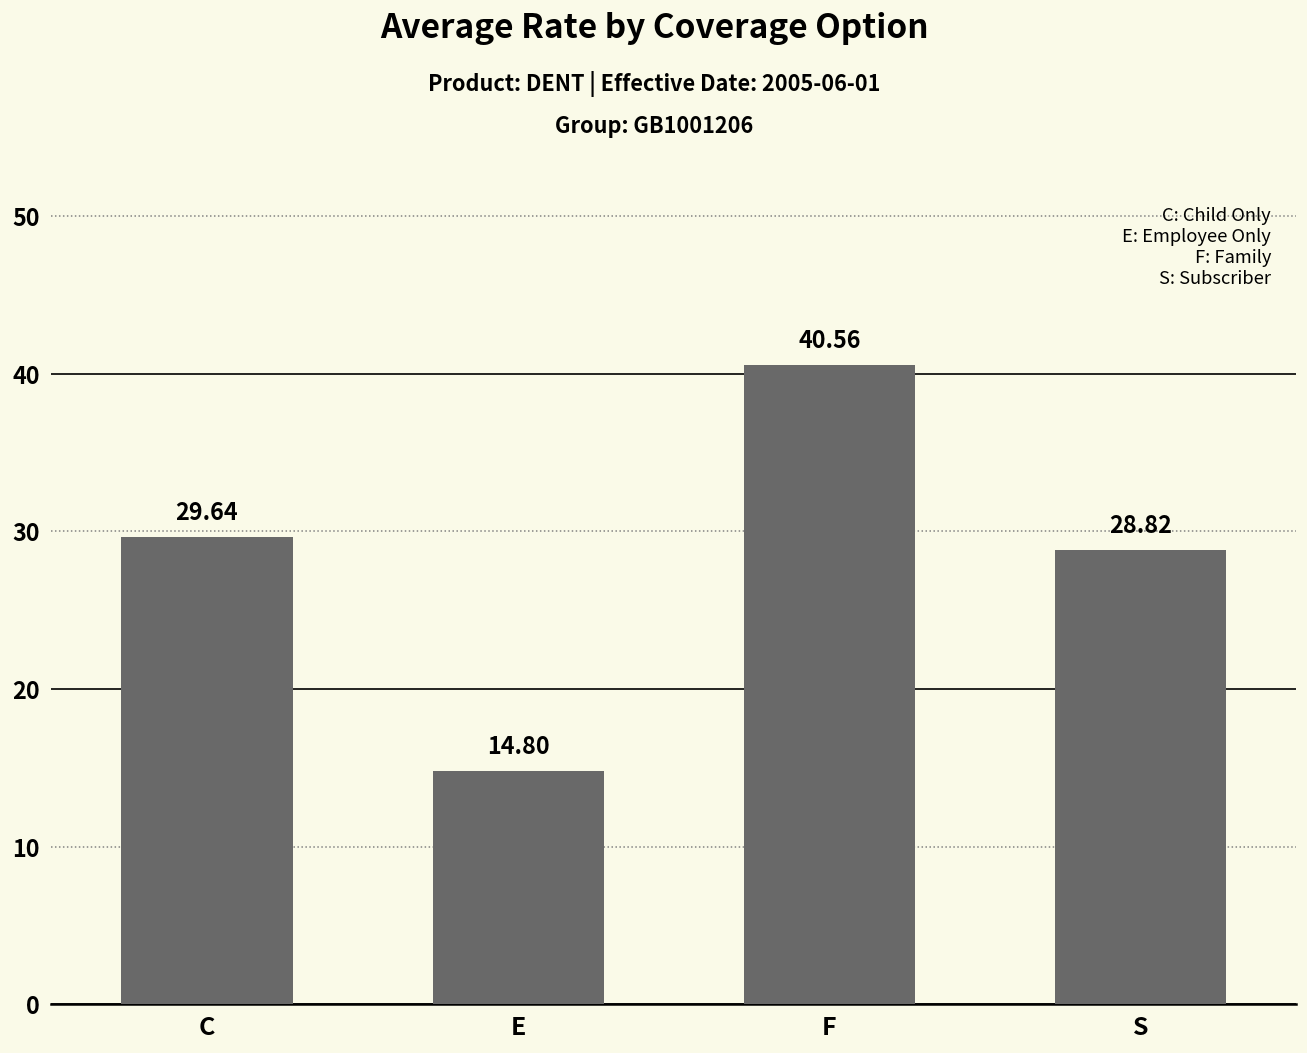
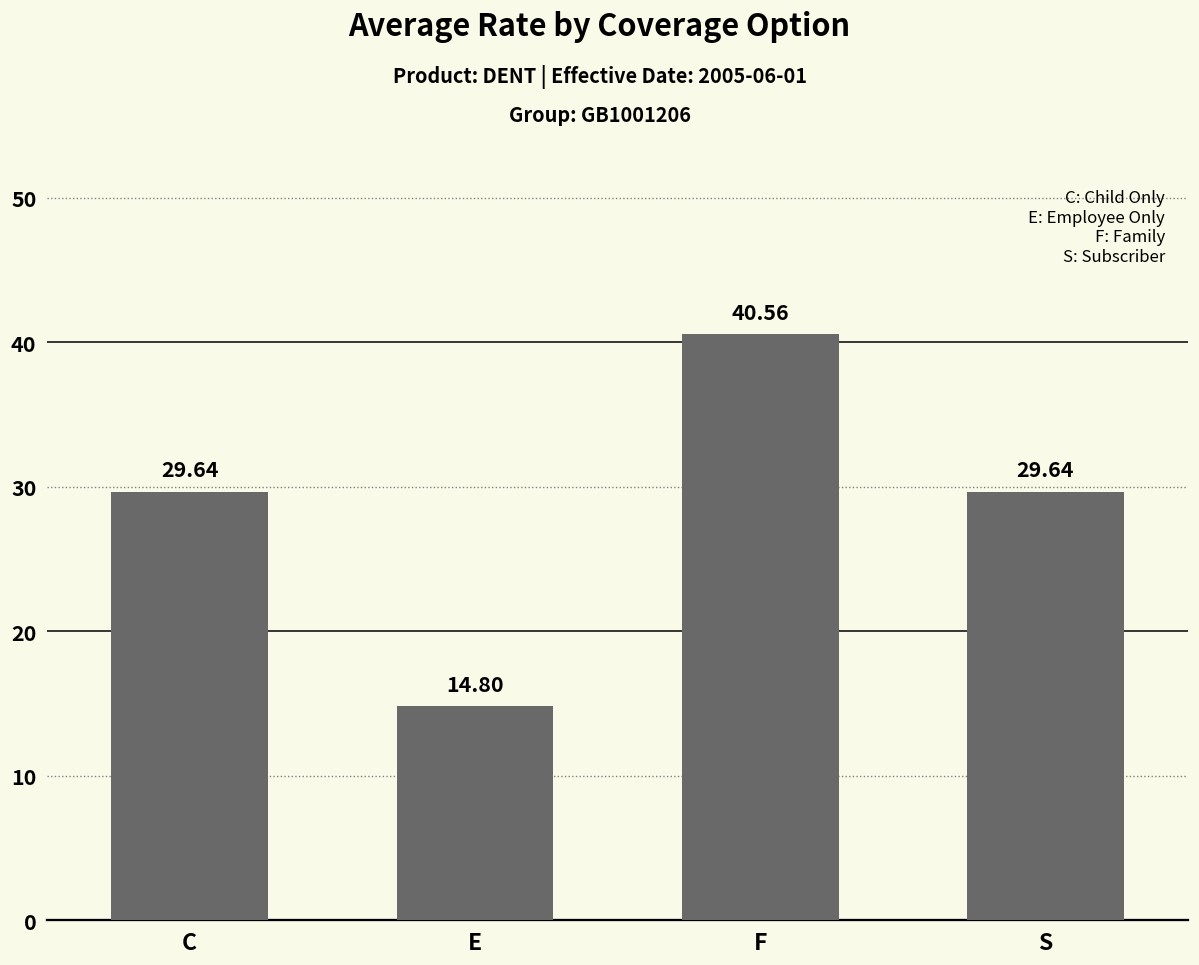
S: 28.82 -> 29.64
